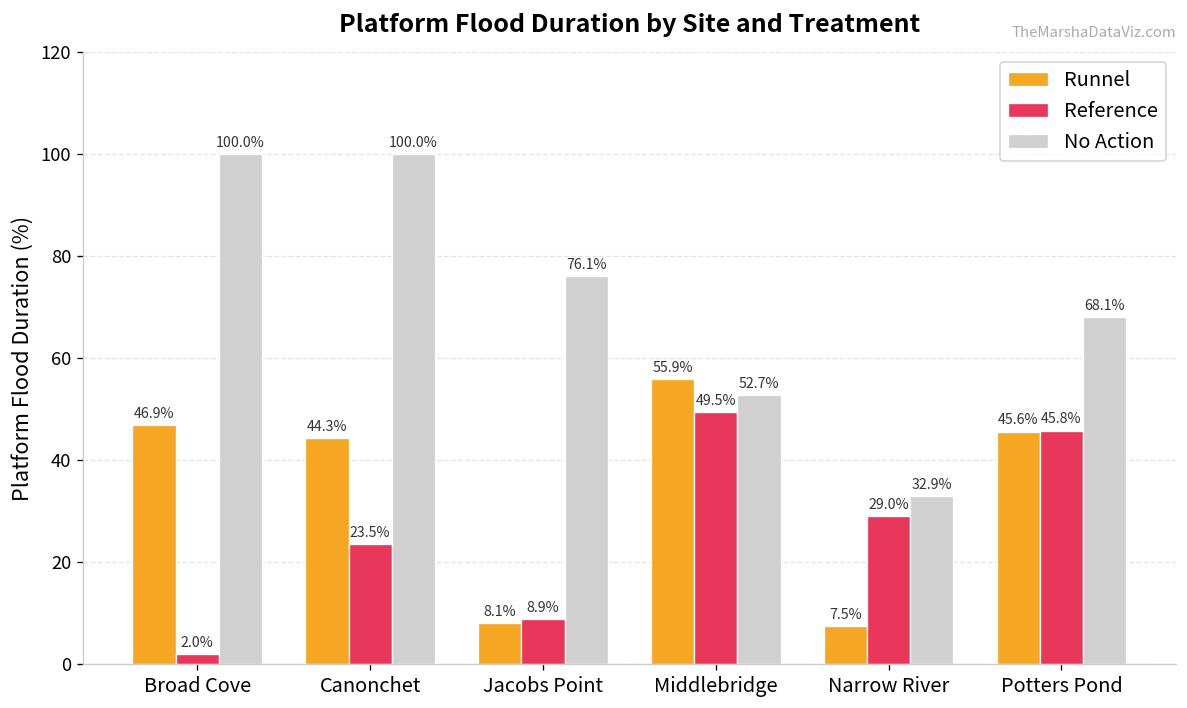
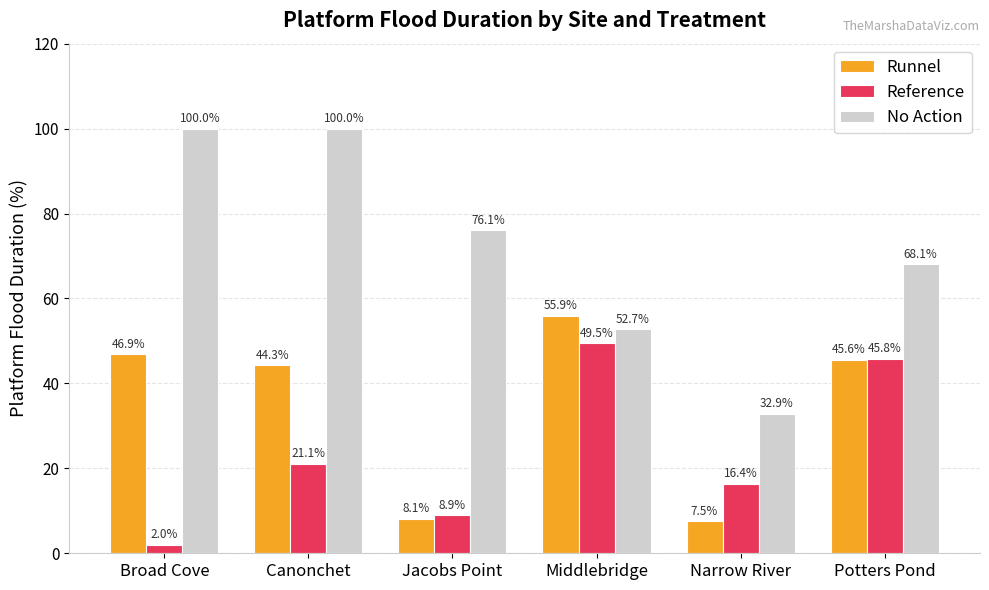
Reference, Canonchet: 23.5% -> 21.1%
Reference, Narrow River: 29.0% -> 16.4%
